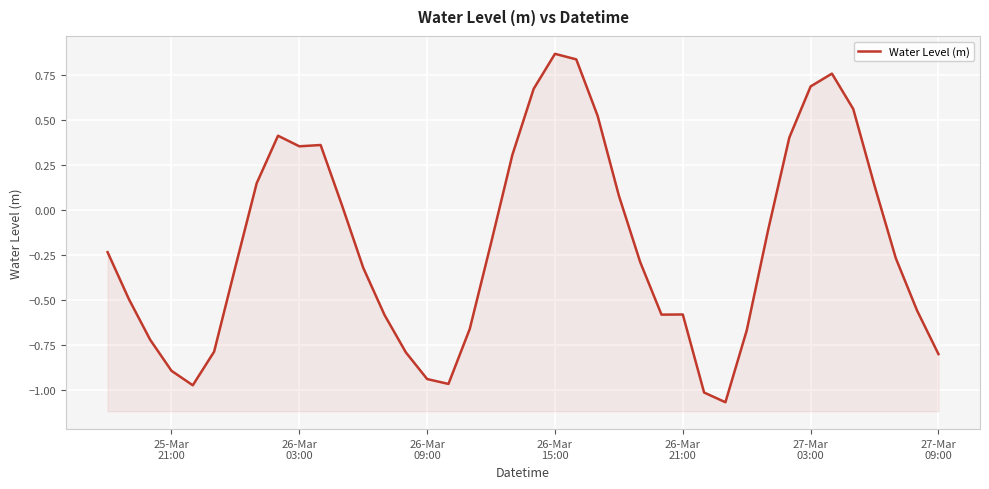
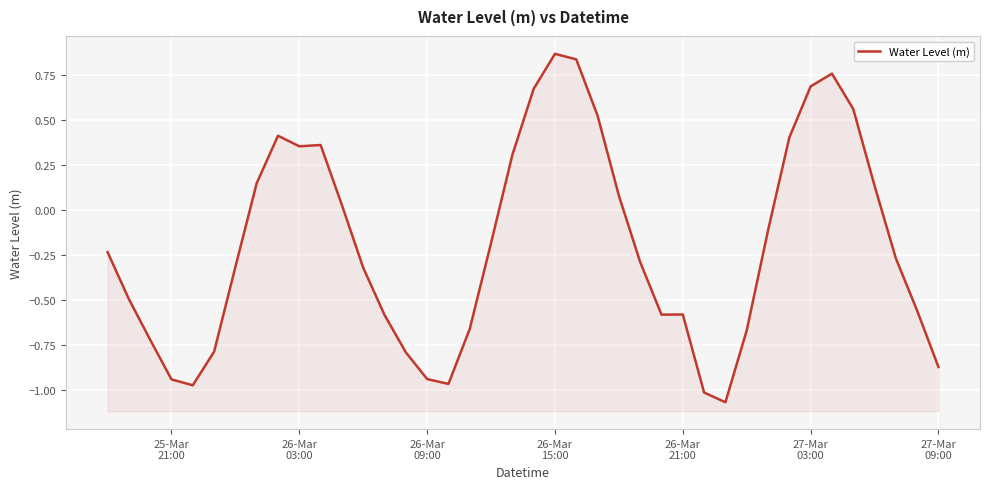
25-Mar 21:00: -0.89 -> -0.94
27-Mar 09:00: -0.80 -> -0.87
